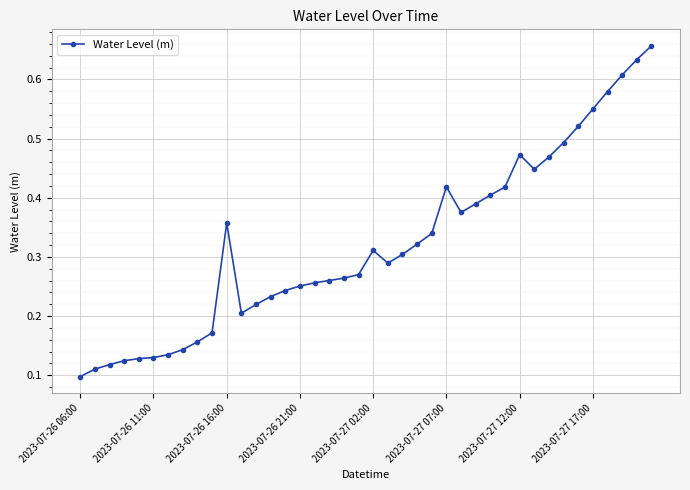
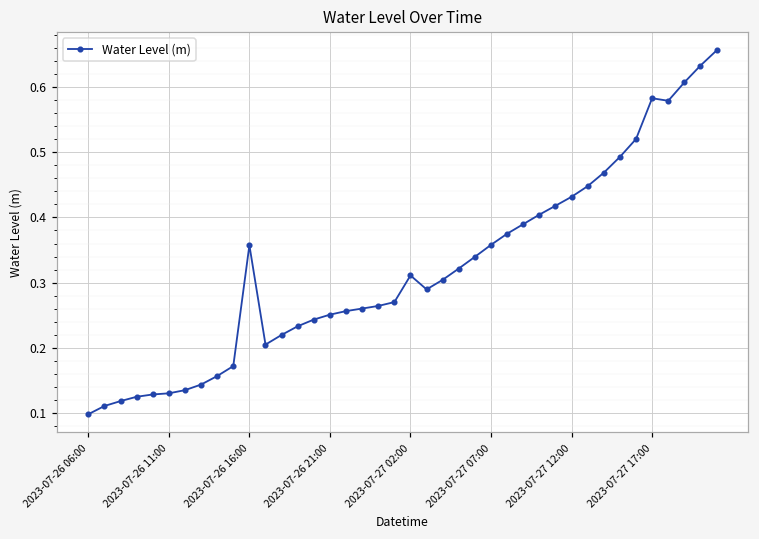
2023-07-27 07:00: 0.42 -> 0.36
2023-07-27 12:00: 0.47 -> 0.43
2023-07-27 17:00: 0.55 -> 0.58
